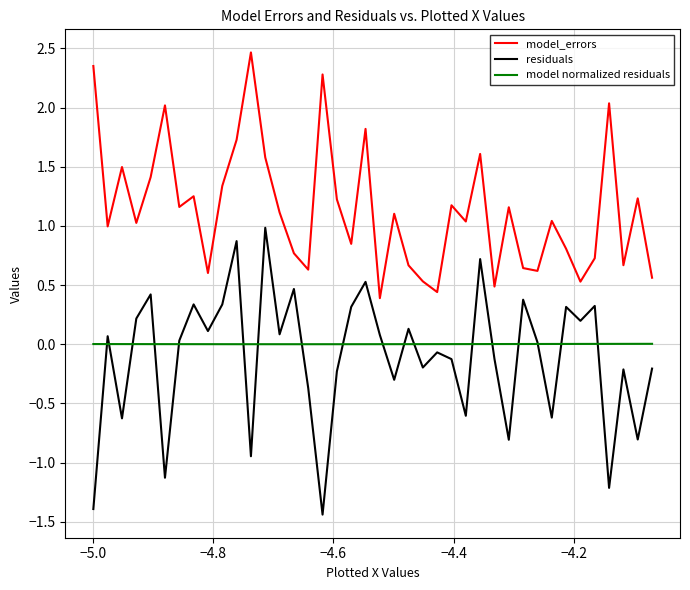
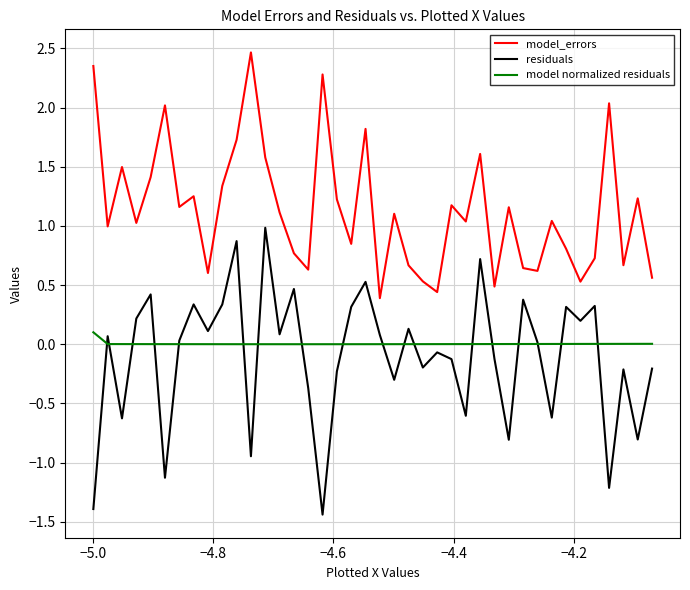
model normalized residuals, −5.0: 0.00 -> 0.10
